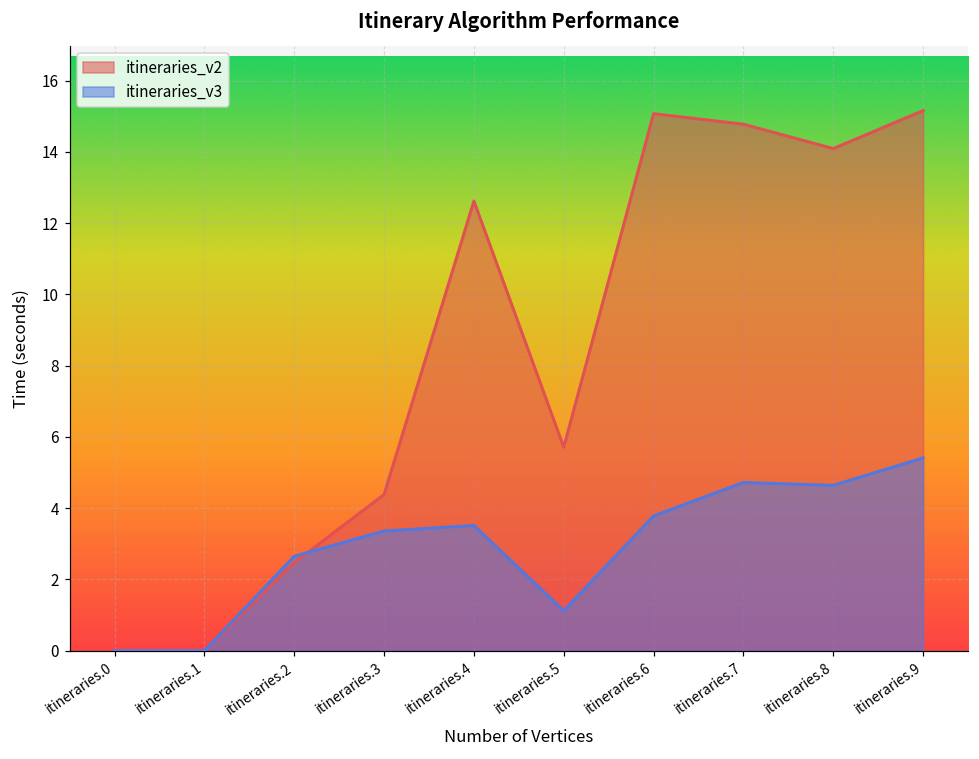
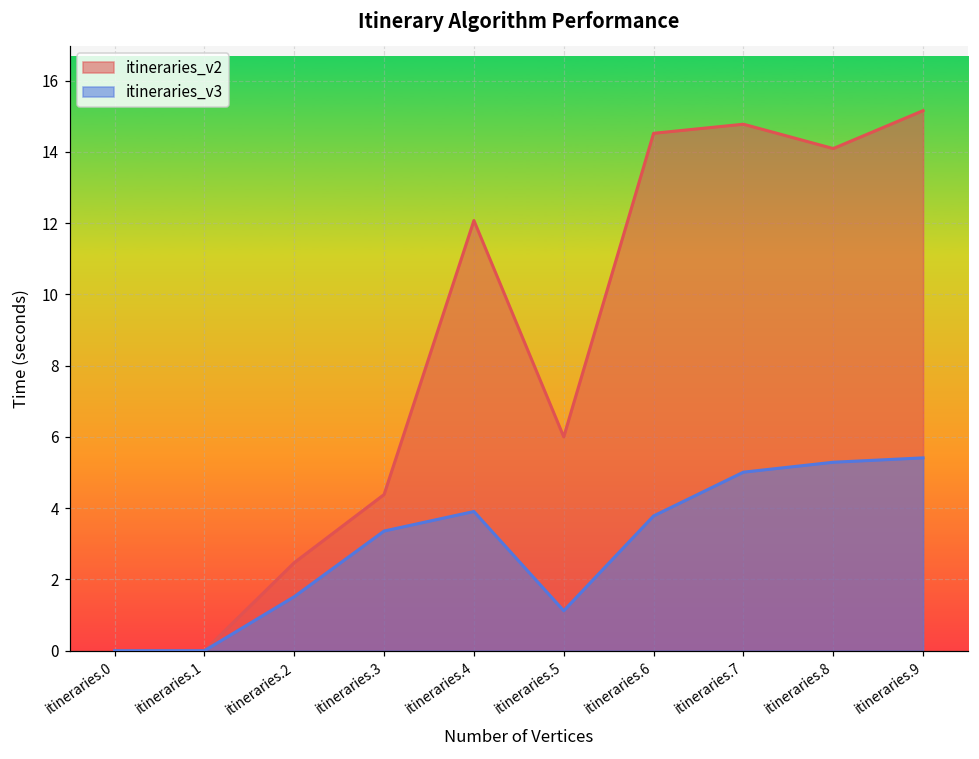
itineraries_v3, itineraries.2: 2.7 -> 1.5
itineraries_v2, itineraries.4: 12.6 -> 12.1
itineraries_v3, itineraries.4: 3.5 -> 3.9
itineraries_v2, itineraries.5: 5.7 -> 6.0
itineraries_v2, itineraries.6: 15.1 -> 14.5
itineraries_v3, itineraries.7: 4.7 -> 5.0
itineraries_v3, itineraries.8: 4.6 -> 5.3
